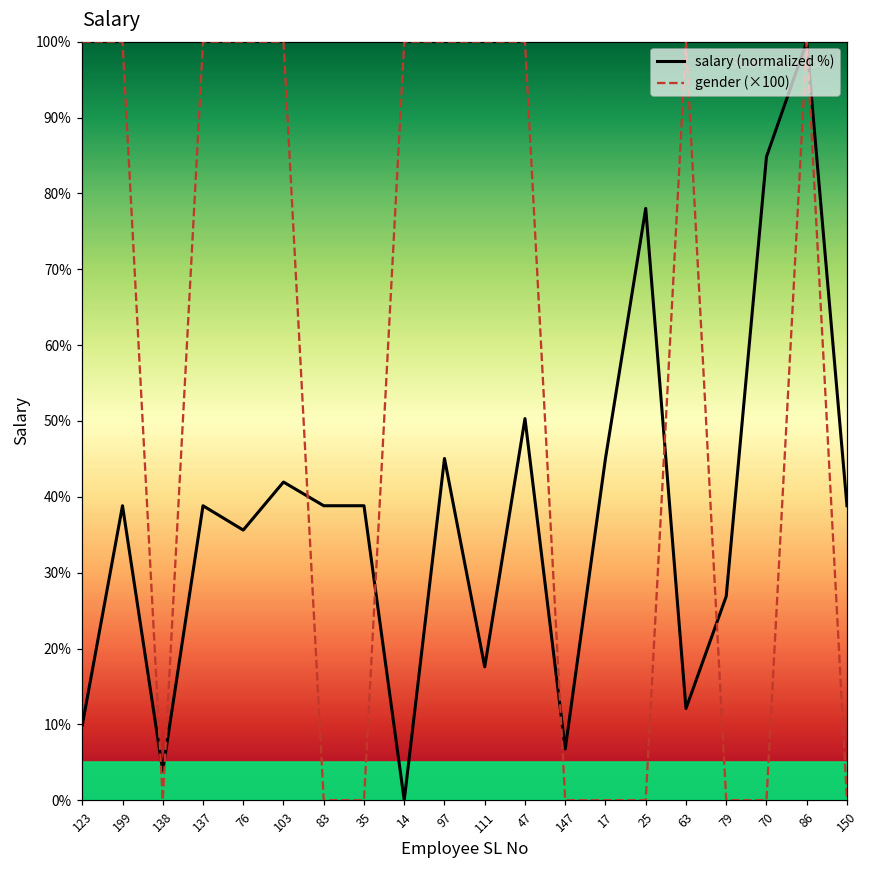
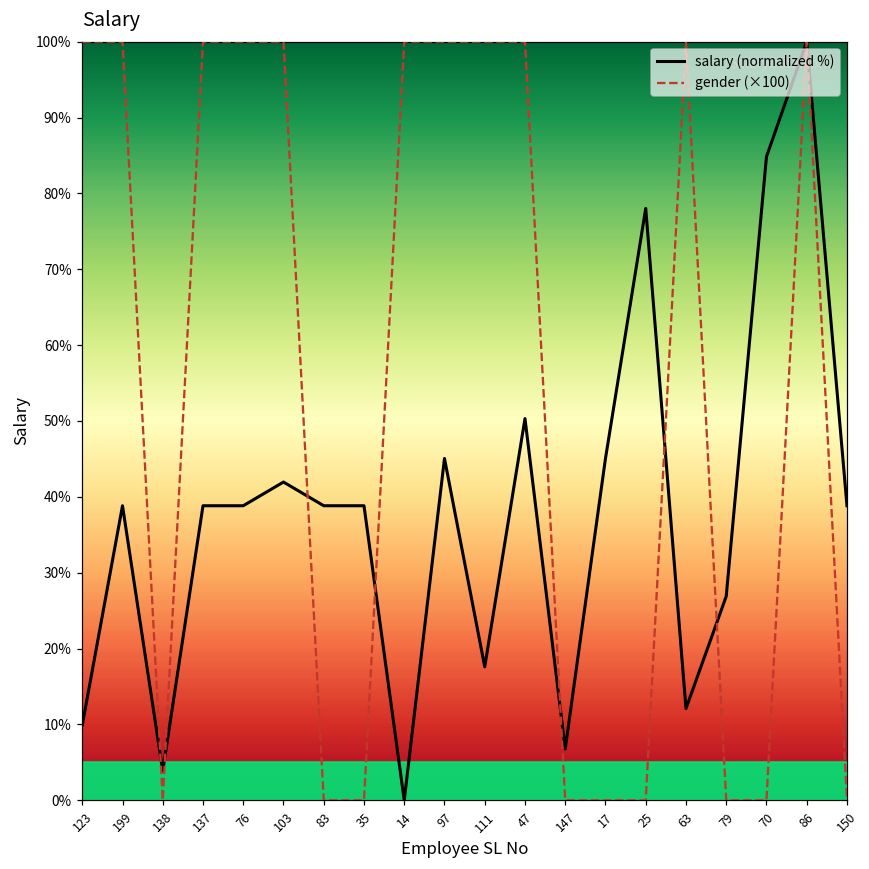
salary (normalized %), 76: 36% -> 39%
